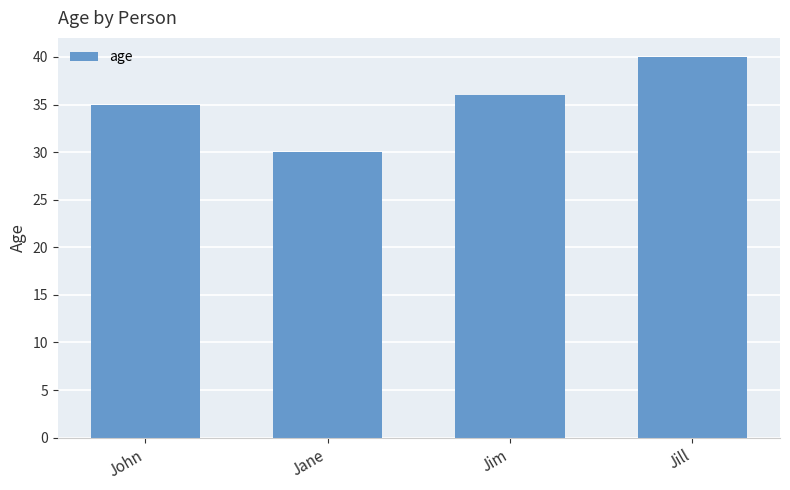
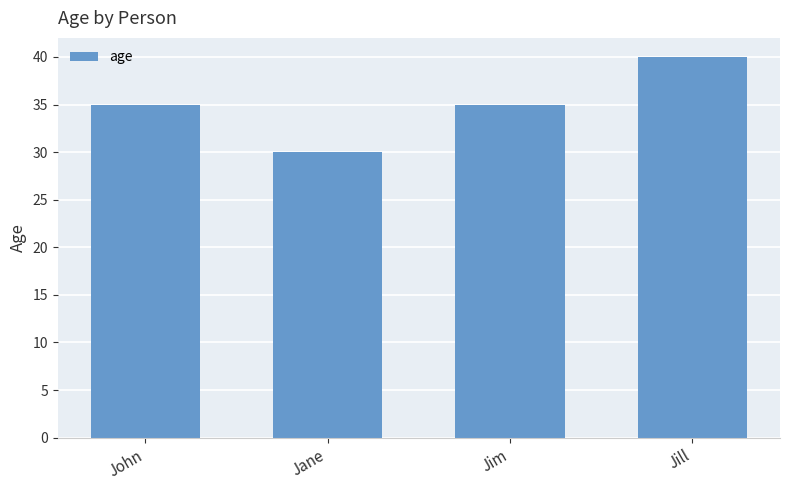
Jim: 36 -> 35
